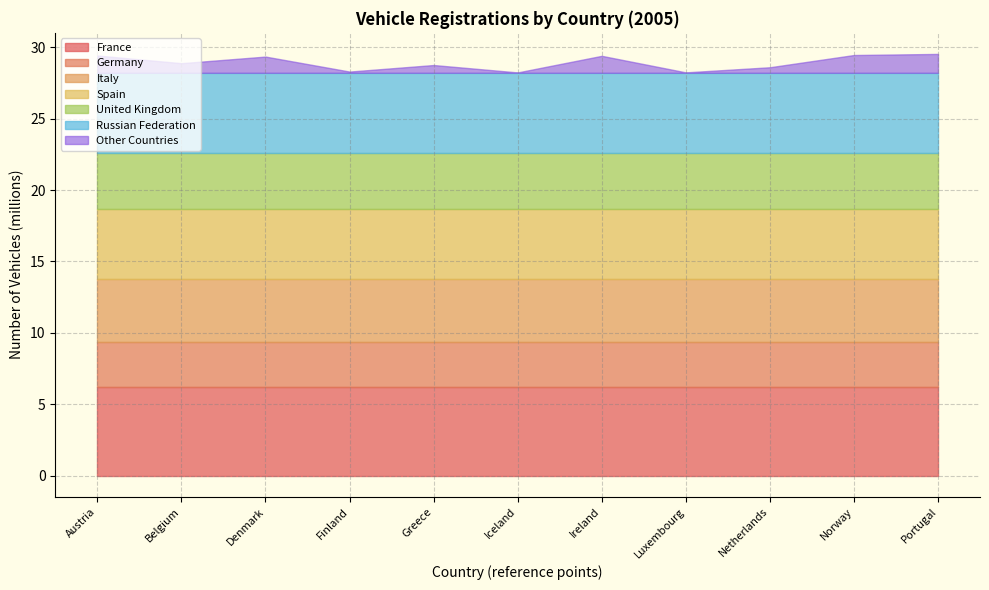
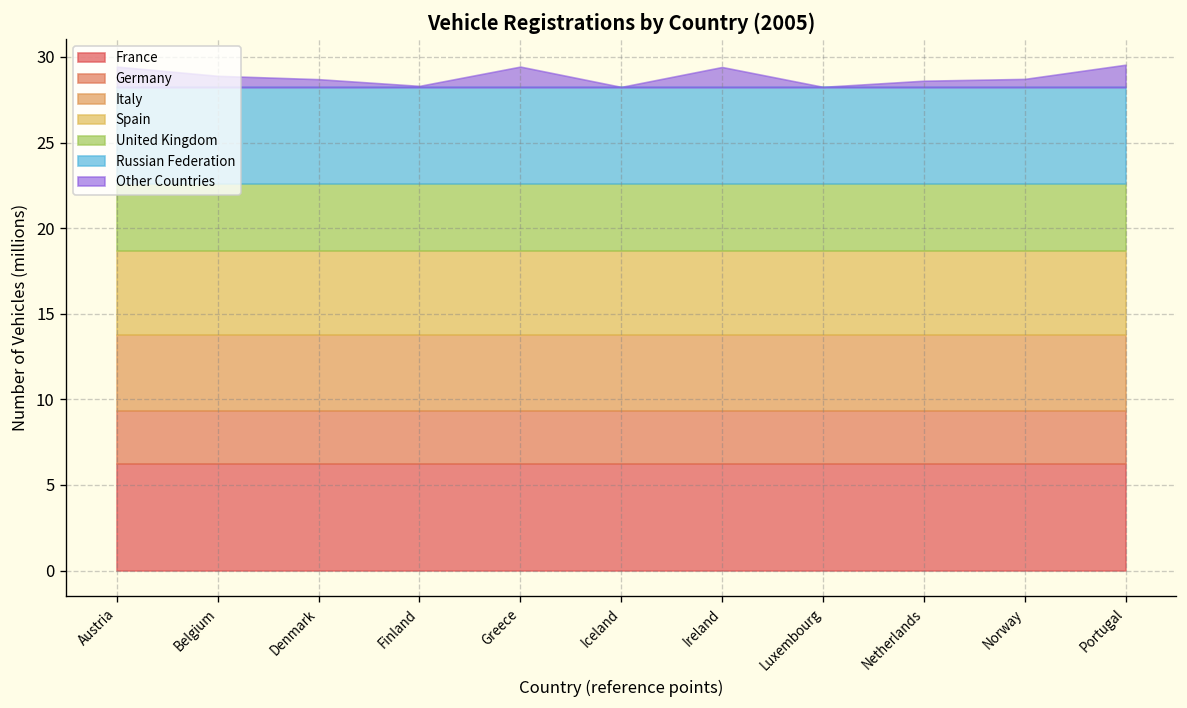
Other Countries, Denmark: 1.1 -> 0.5
Other Countries, Greece: 0.5 -> 1.2
Other Countries, Norway: 1.2 -> 0.5
